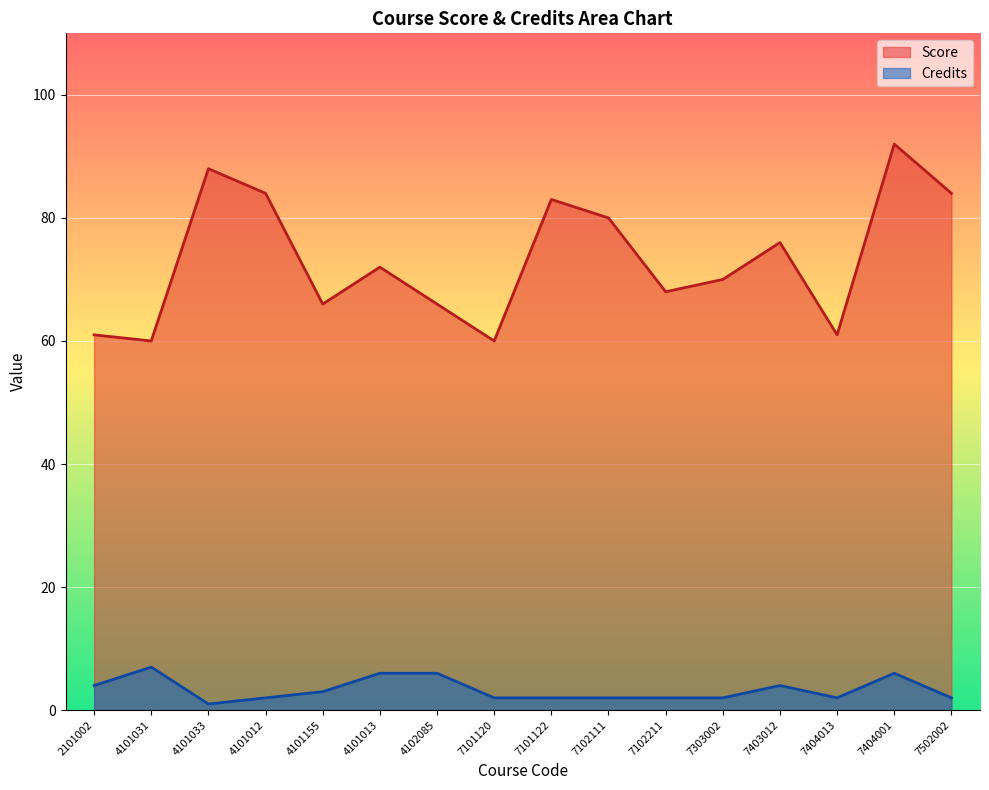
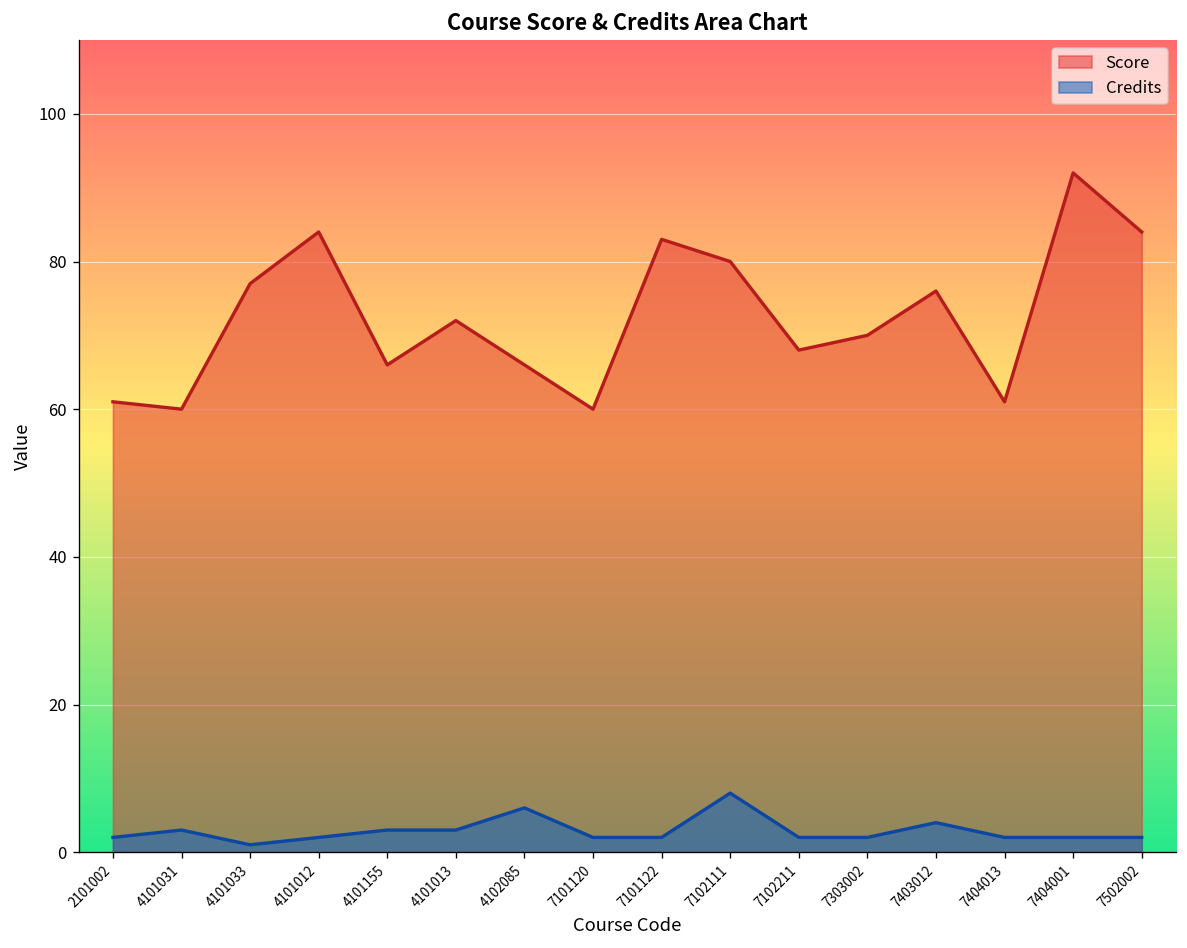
Credits, 2101002: 4 -> 2
Credits, 4101031: 7 -> 3
Score, 4101033: 88 -> 77
Credits, 4101013: 6 -> 3
Credits, 7102111: 2 -> 8
Credits, 7404001: 6 -> 2
